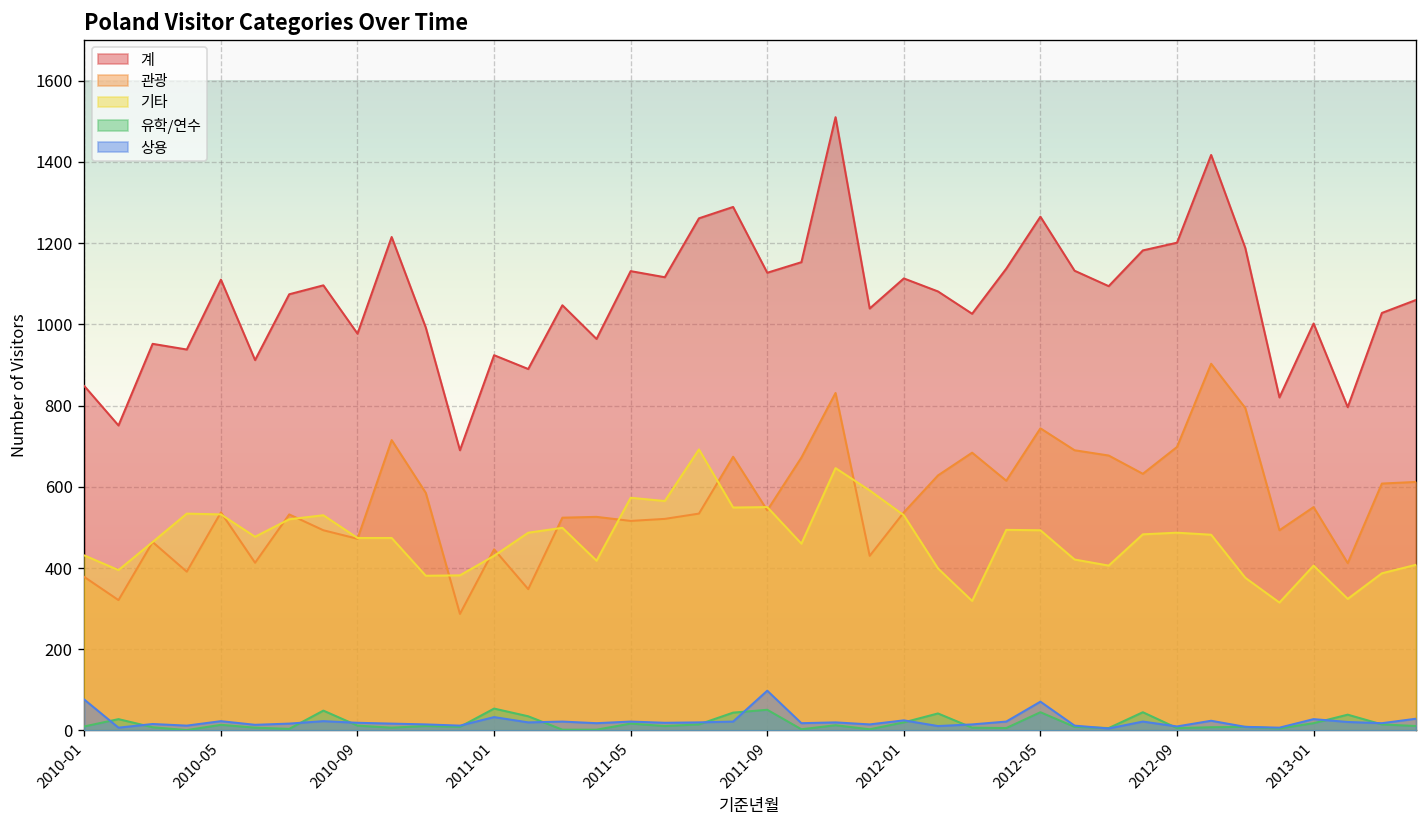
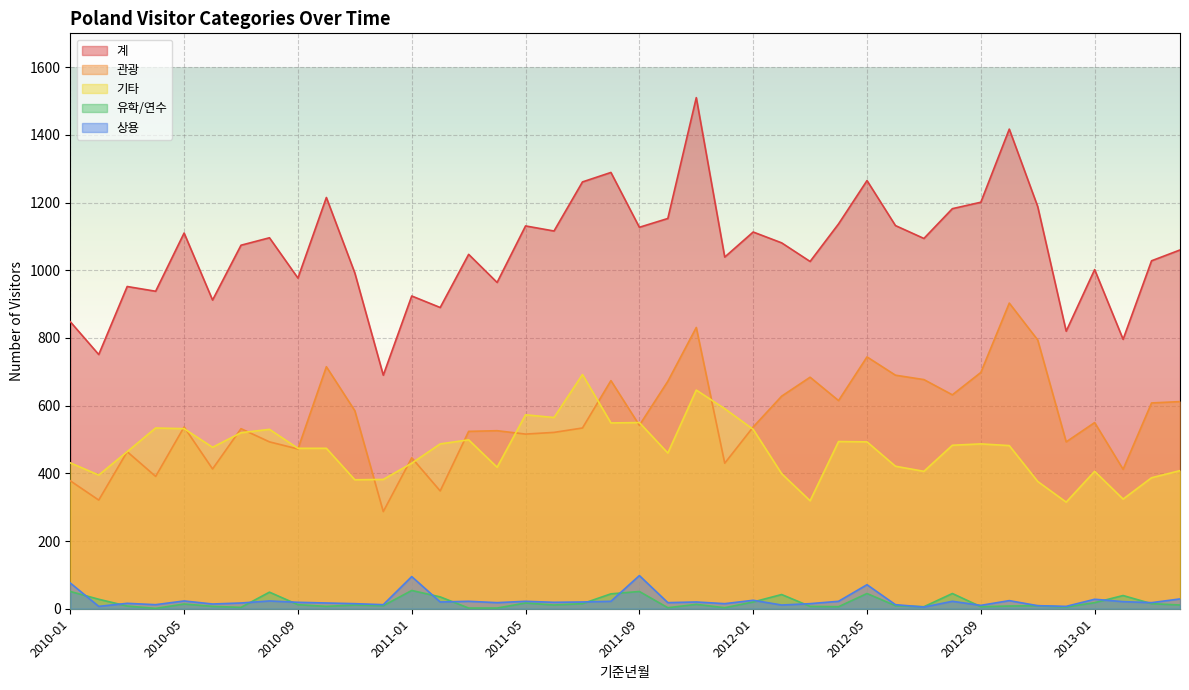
유학/연수, 2010-01: 10 -> 50
상용, 2011-01: 30 -> 100
